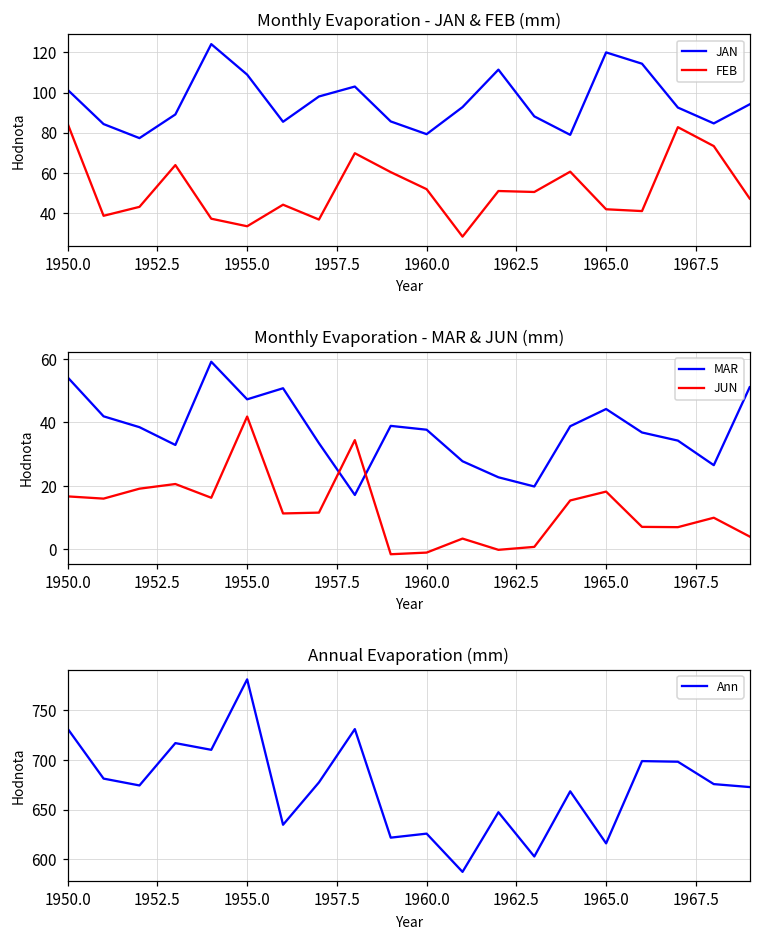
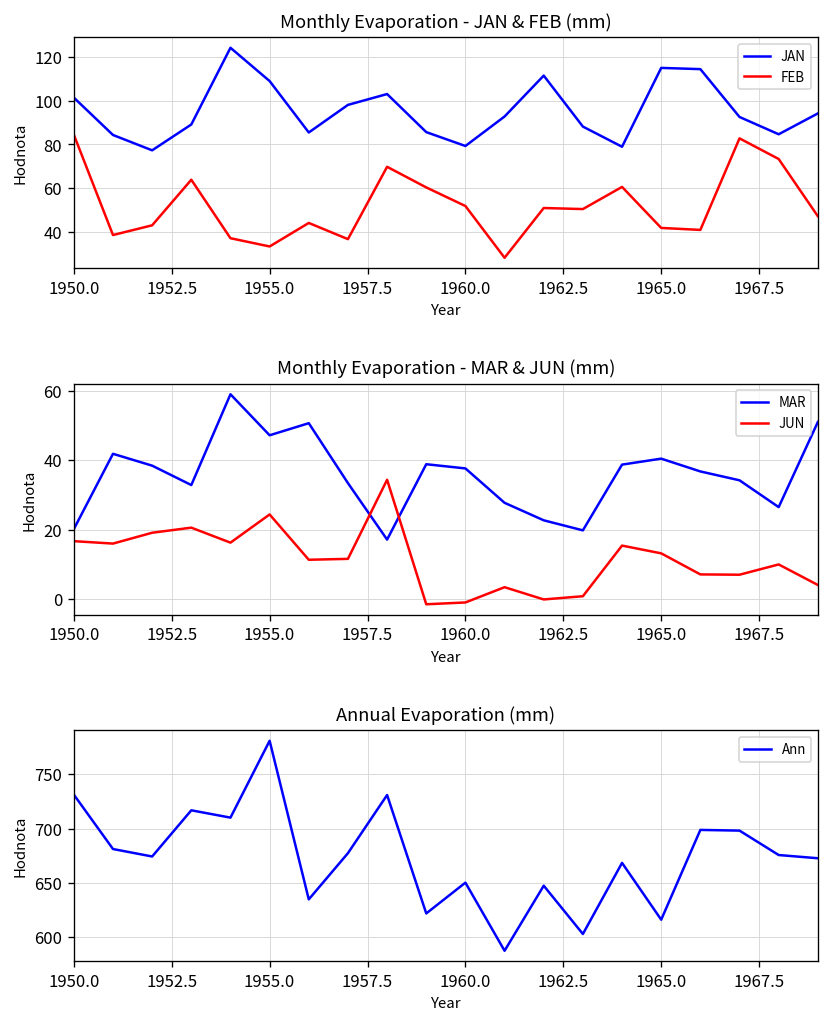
Monthly Evaporation - JAN & FEB (mm), JAN, 1965.0: 120 -> 115
Monthly Evaporation - MAR & JUN (mm), MAR, 1950.0: 54 -> 20
Monthly Evaporation - MAR & JUN (mm), JUN, 1955.0: 42 -> 24
Monthly Evaporation - MAR & JUN (mm), MAR, 1965.0: 44 -> 41
Monthly Evaporation - MAR & JUN (mm), JUN, 1965.0: 18 -> 13
Annual Evaporation (mm), 1960.0: 630 -> 650
